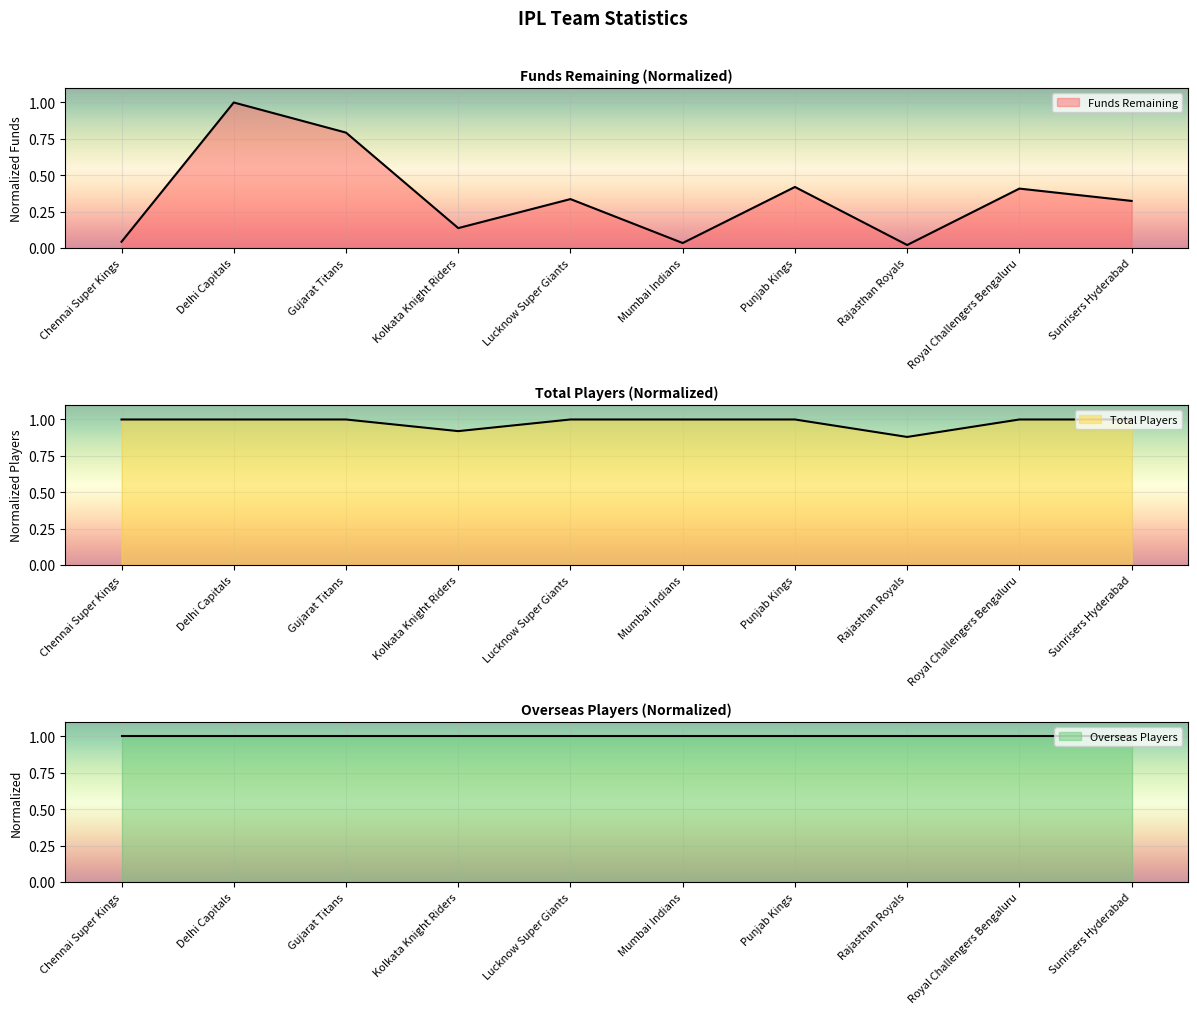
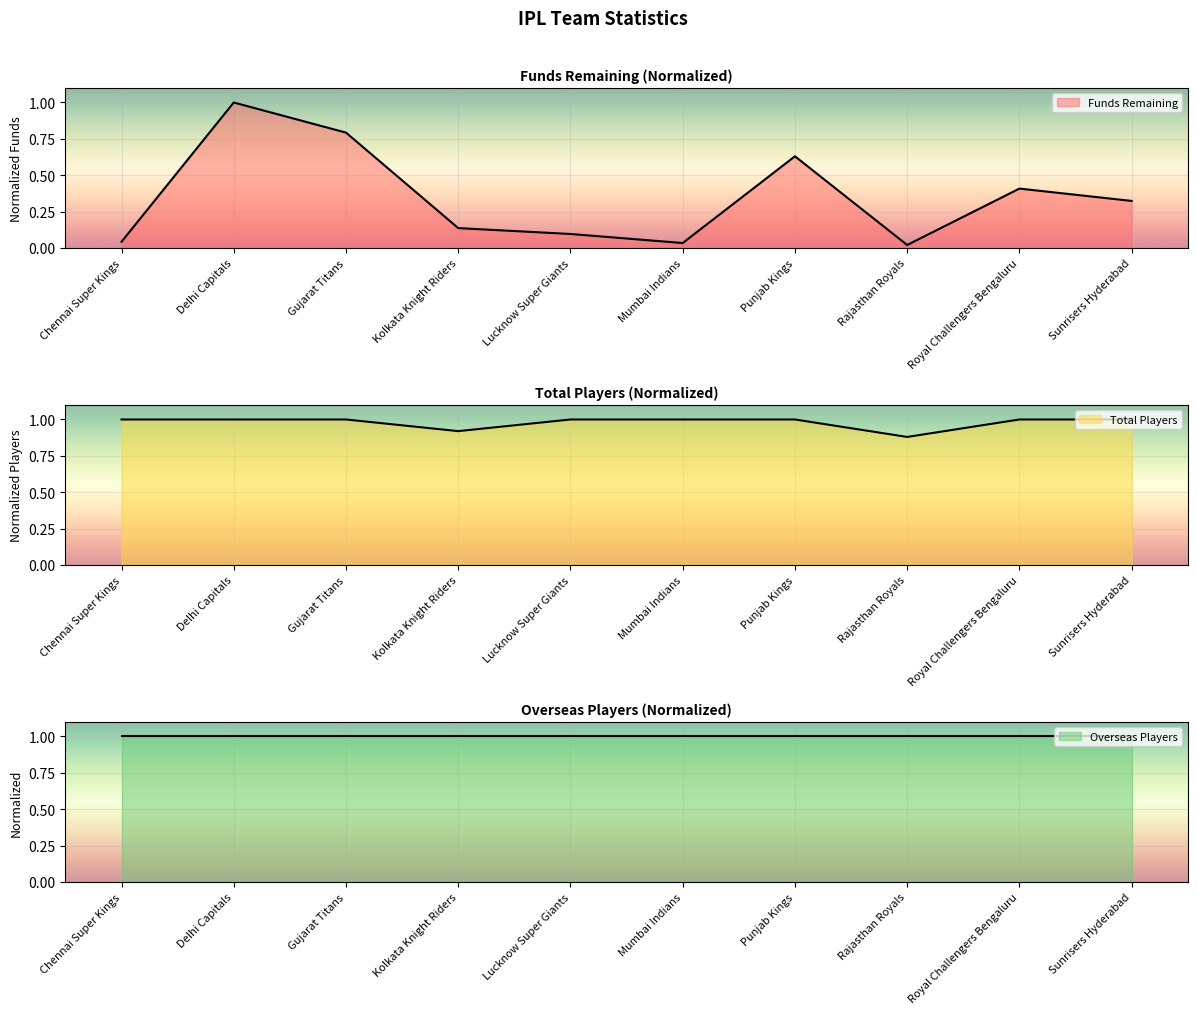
Funds Remaining (Normalized), Lucknow Super Giants: 0.34 -> 0.10
Funds Remaining (Normalized), Punjab Kings: 0.42 -> 0.63
